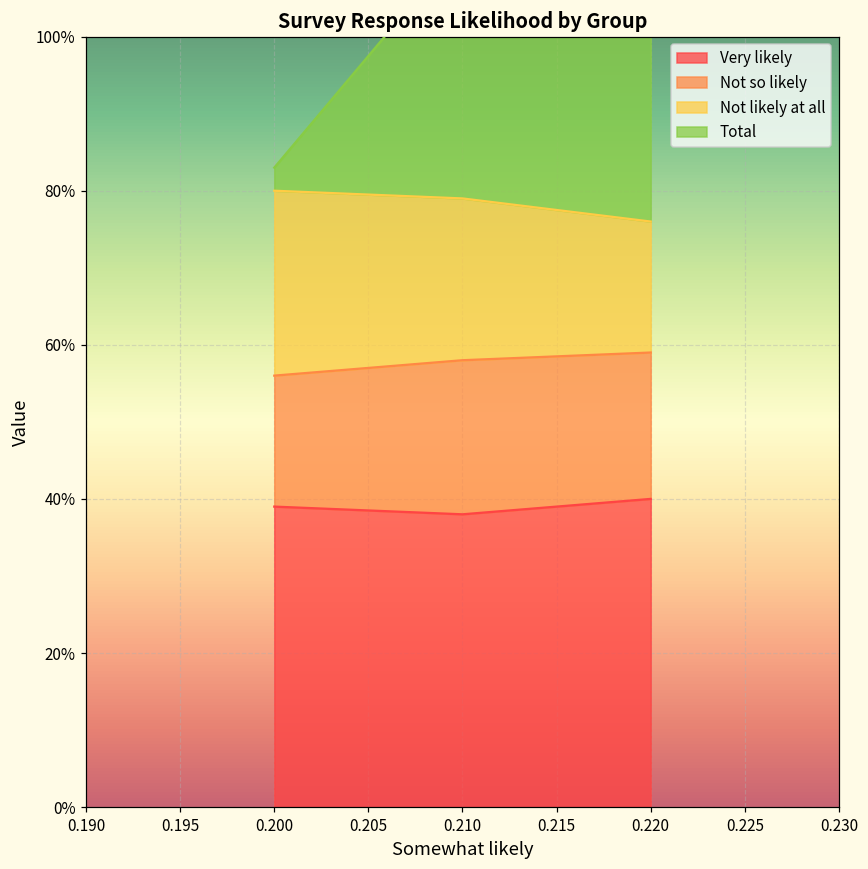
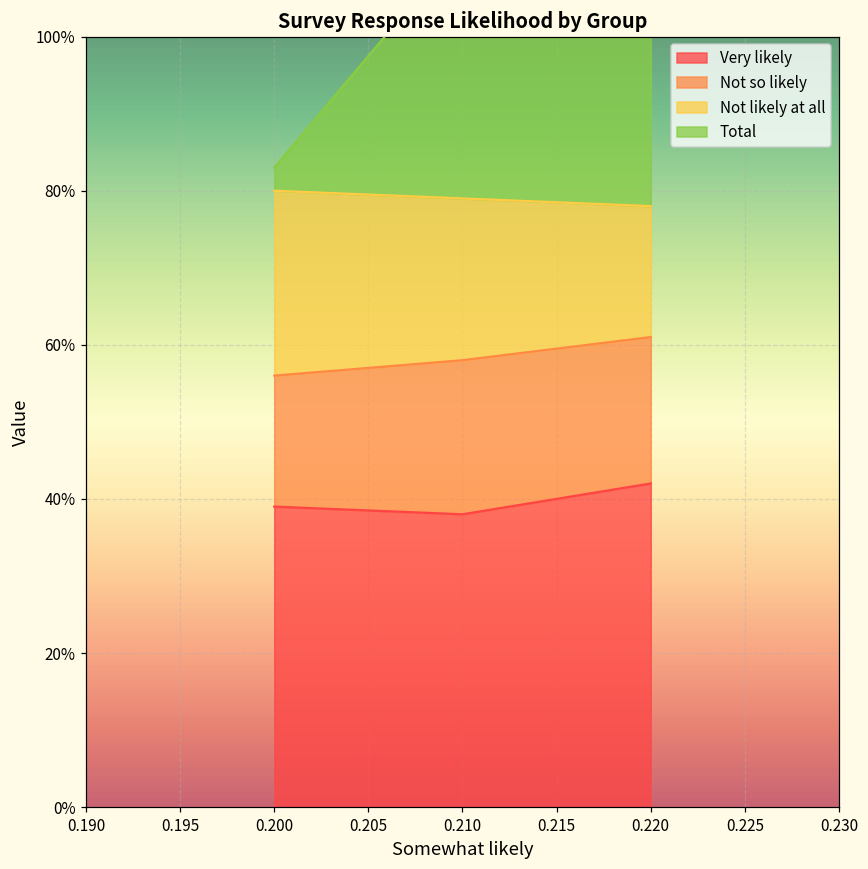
Very likely, 0.220: 40% -> 42%
